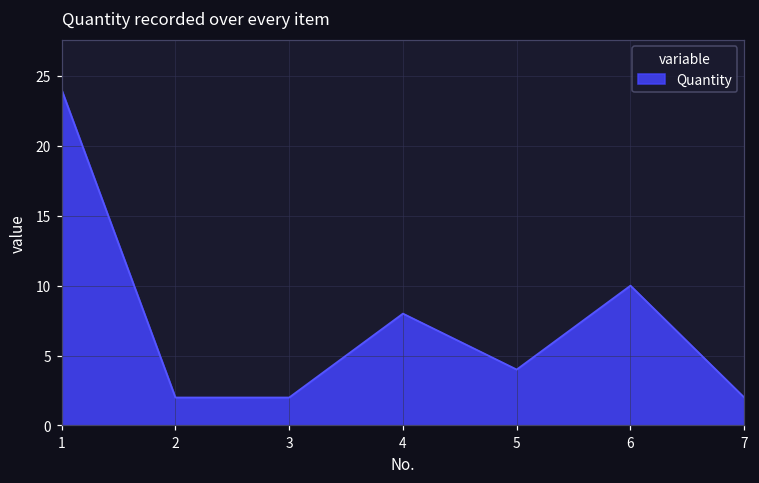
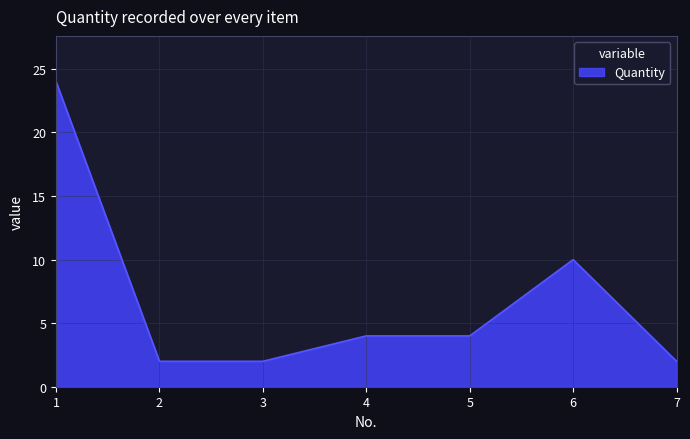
4: 8 -> 4
